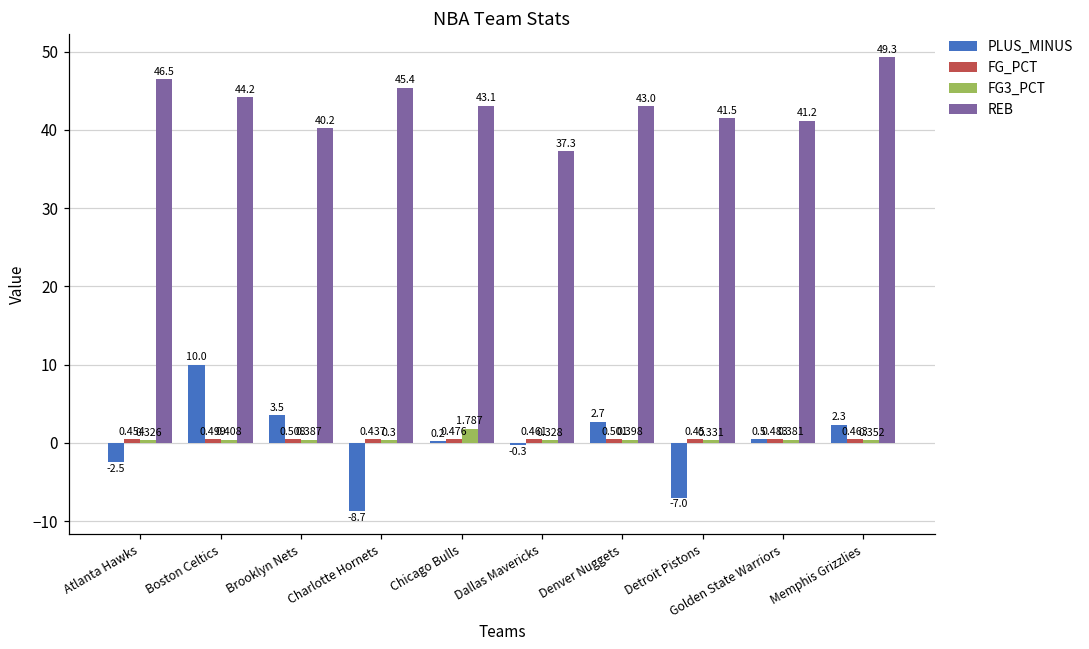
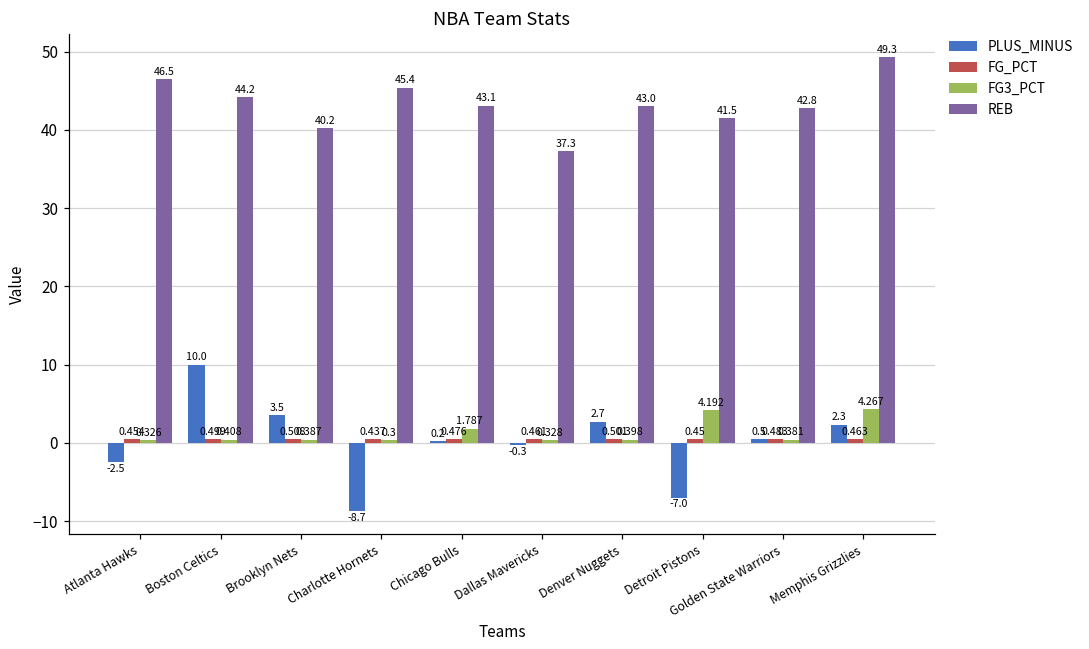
FG3_PCT, Detroit Pistons: 0.331 -> 4.192
REB, Golden State Warriors: 41.2 -> 42.8
FG3_PCT, Memphis Grizzlies: 0.352 -> 4.267
